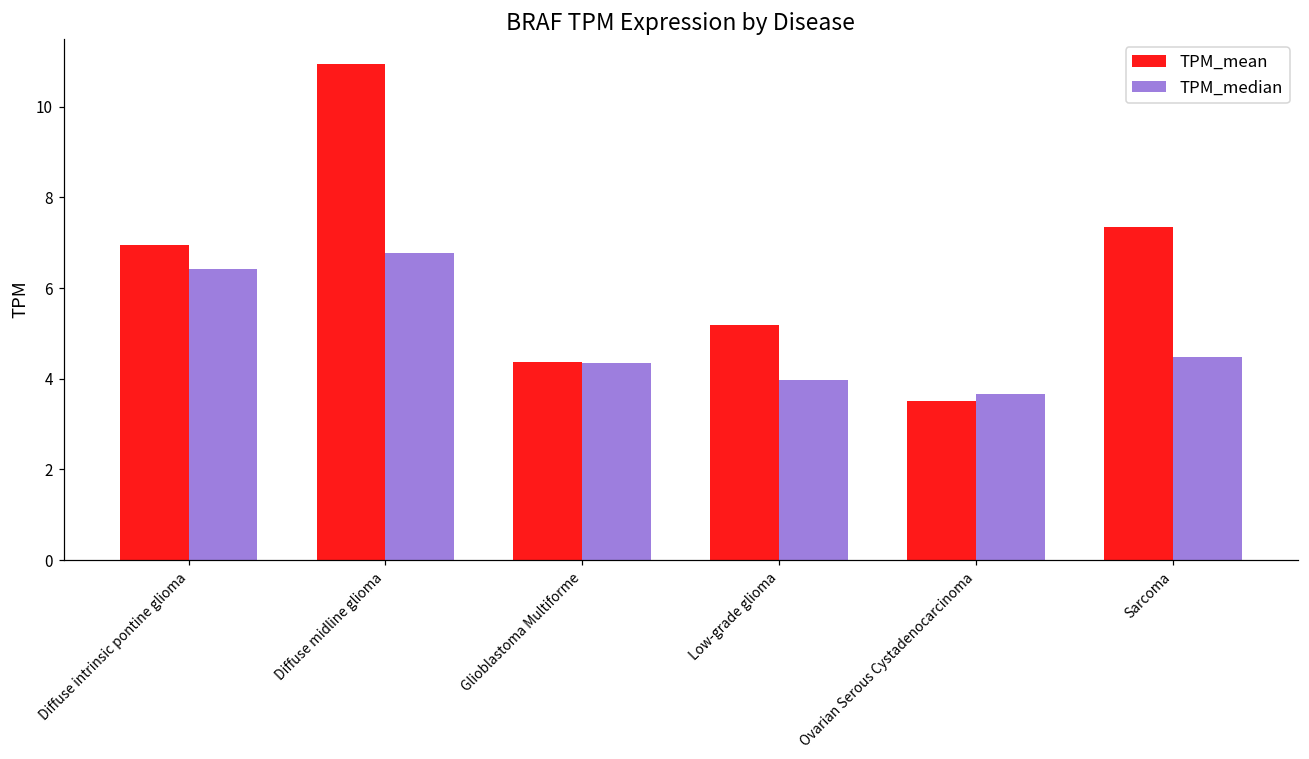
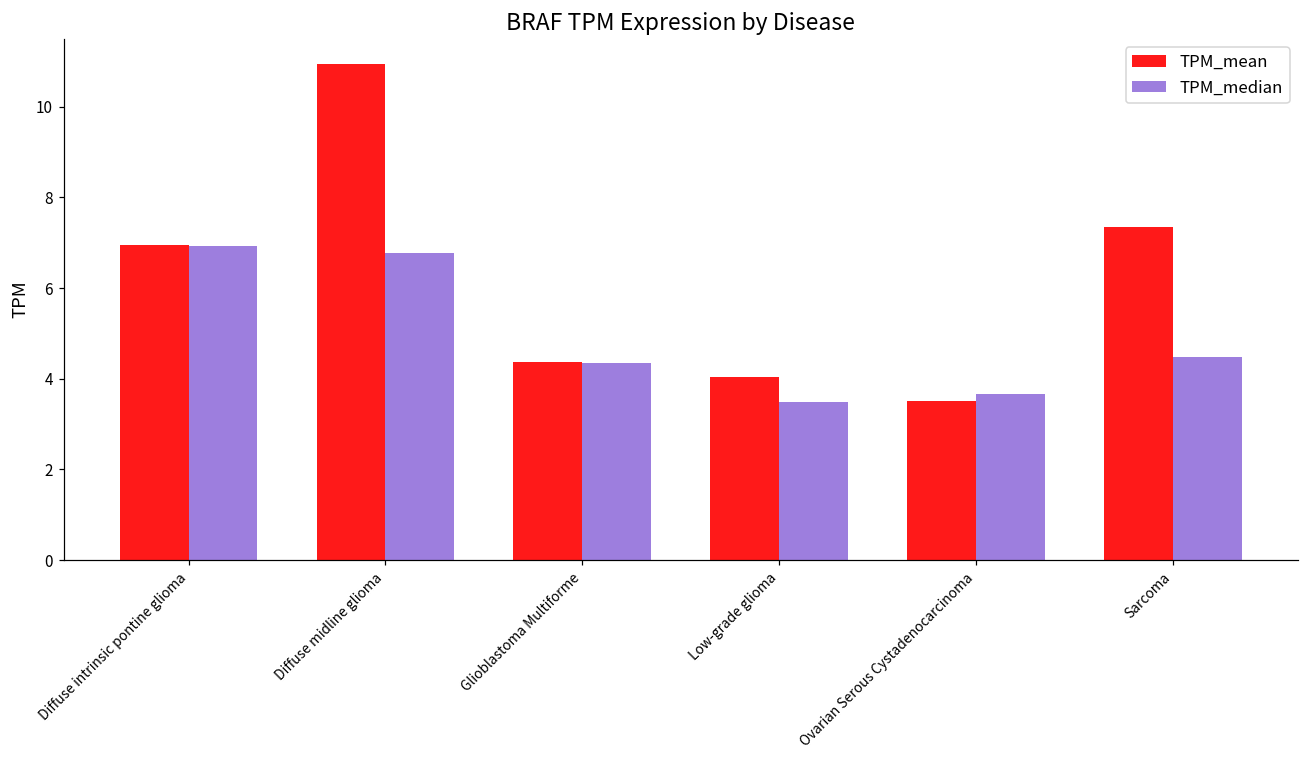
TPM_median, Diffuse intrinsic pontine glioma: 6.4 -> 6.9
TPM_mean, Low-grade glioma: 5.2 -> 4.0
TPM_median, Low-grade glioma: 4.0 -> 3.5
